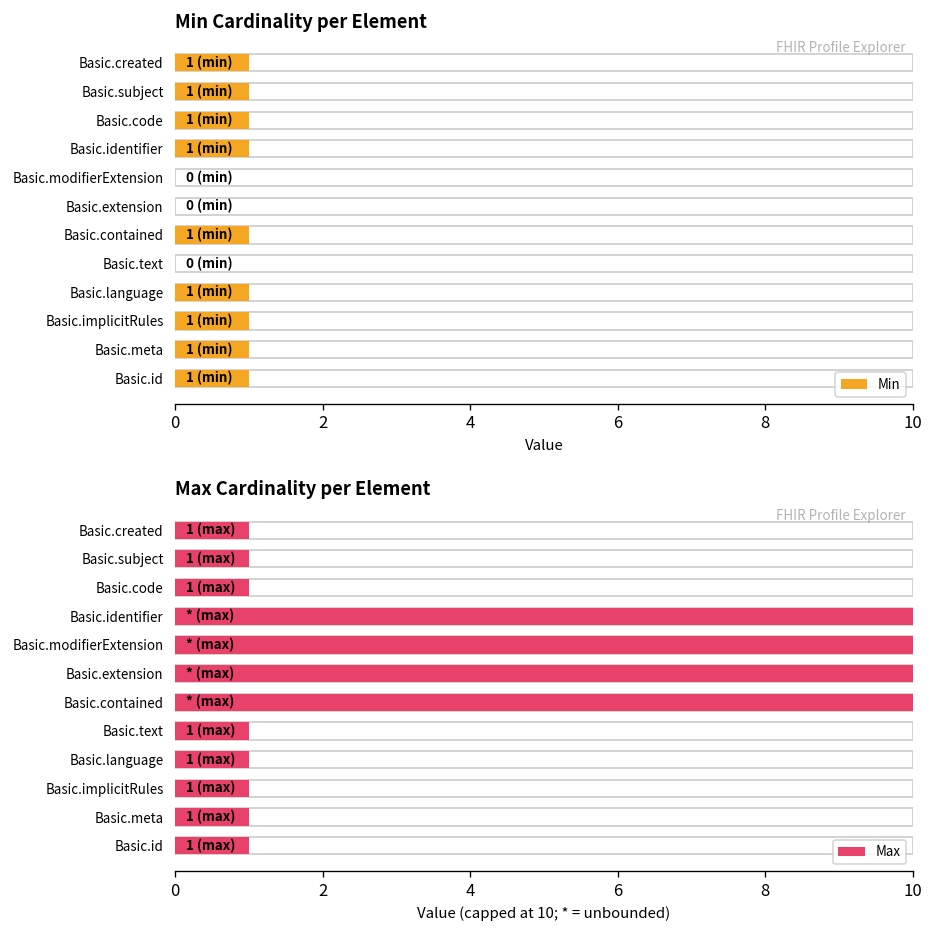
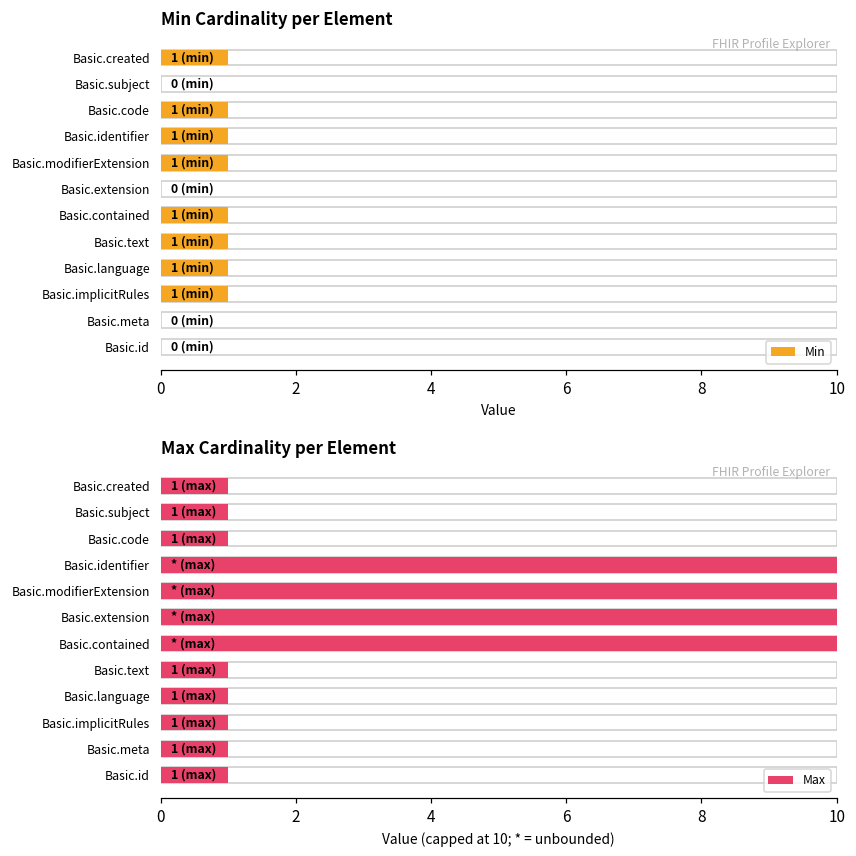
Min Cardinality per Element, Min, Basic.subject: 1 -> 0
Min Cardinality per Element, Min, Basic.modifierExtension: 0 -> 1
Min Cardinality per Element, Min, Basic.text: 0 -> 1
Min Cardinality per Element, Min, Basic.meta: 1 -> 0
Min Cardinality per Element, Min, Basic.id: 1 -> 0
